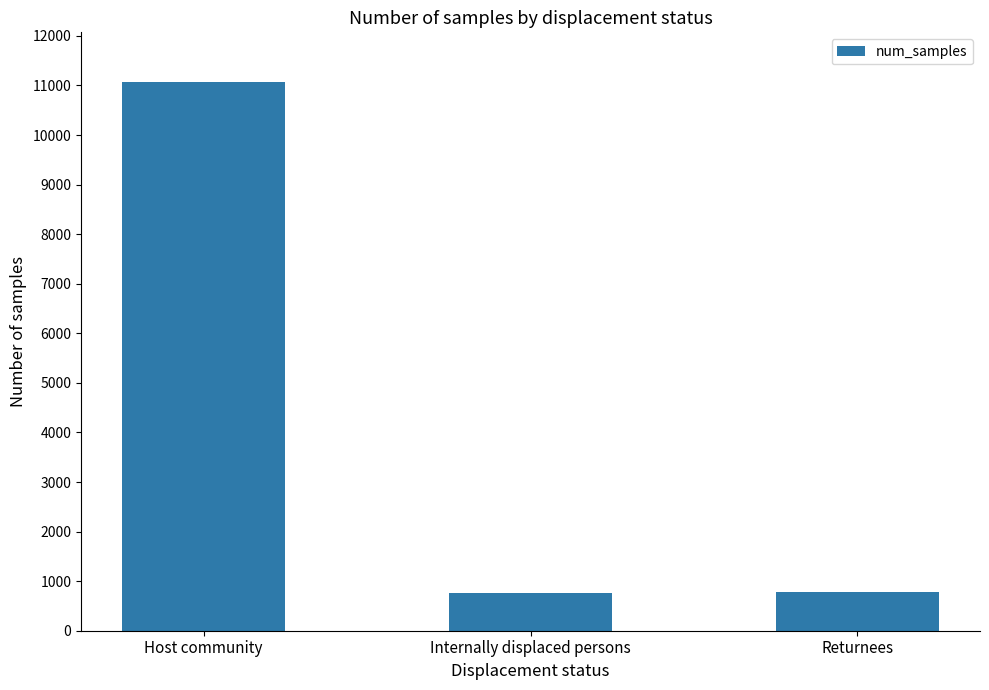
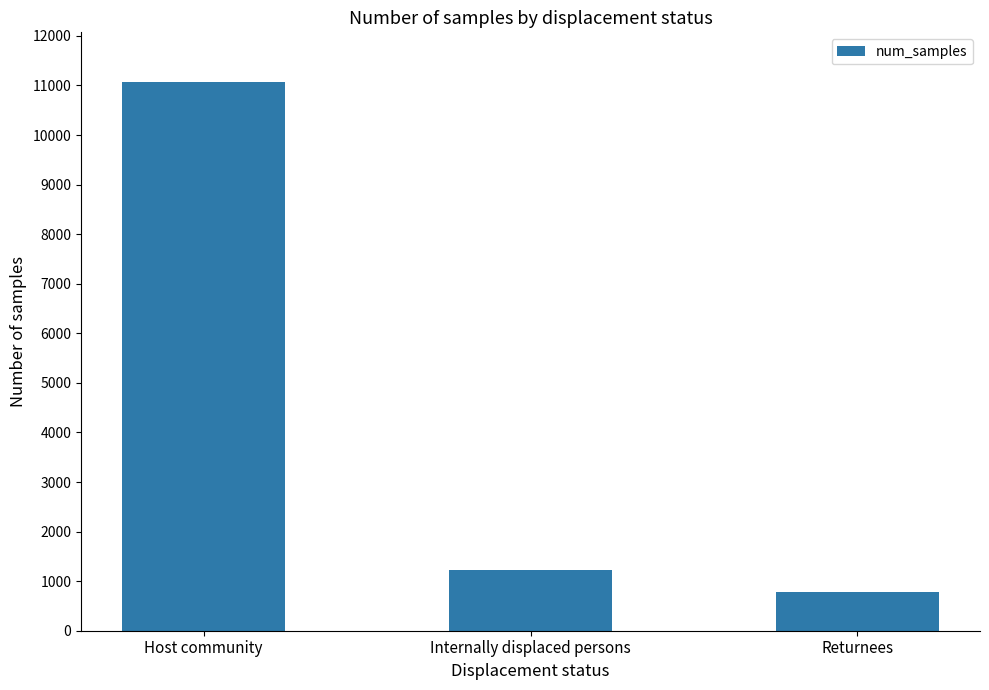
Internally displaced persons: 800 -> 1200
